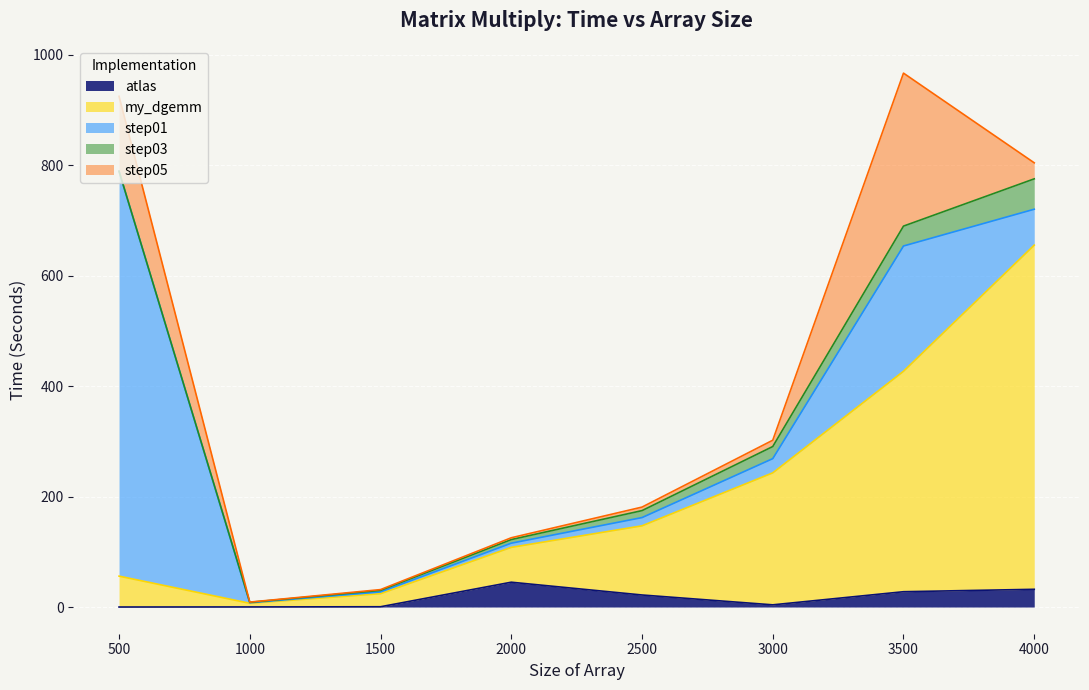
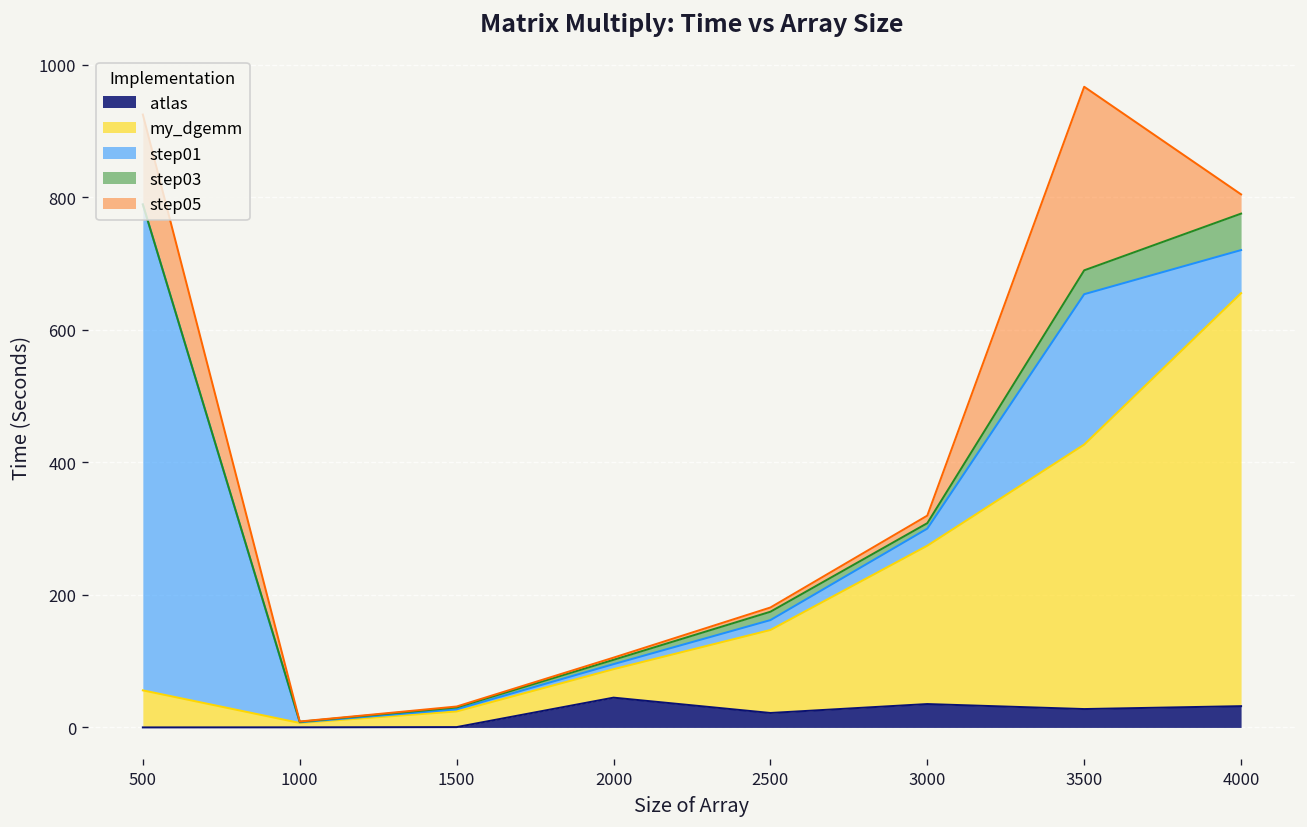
my_dgemm, 2000: 60 -> 40
atlas, 3000: 0 -> 40
step03, 3000: 20 -> 10
